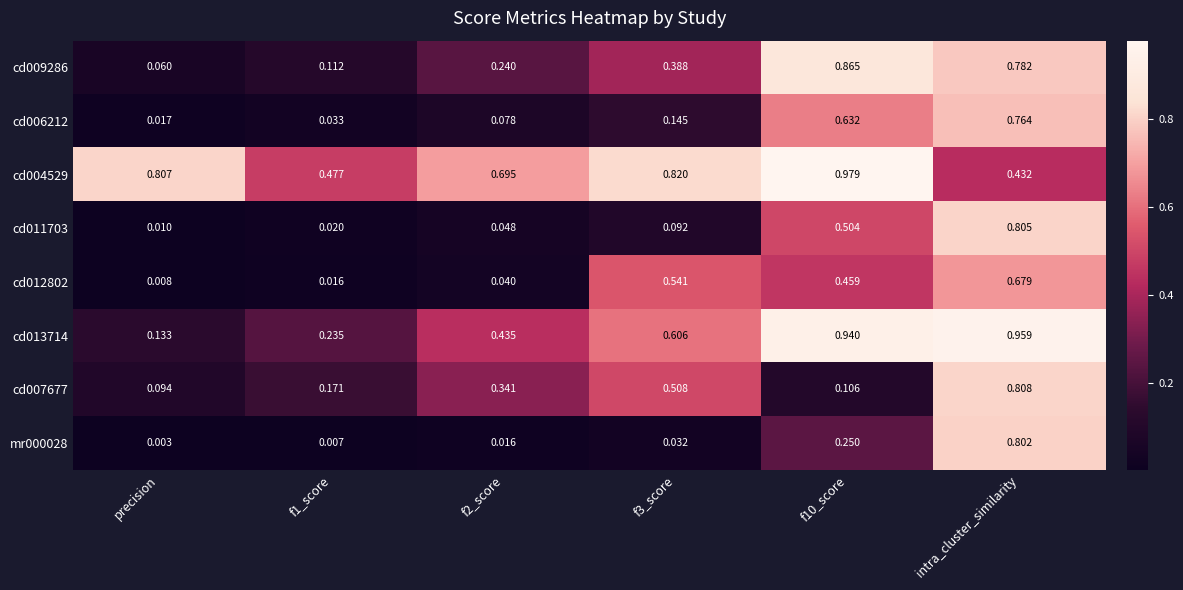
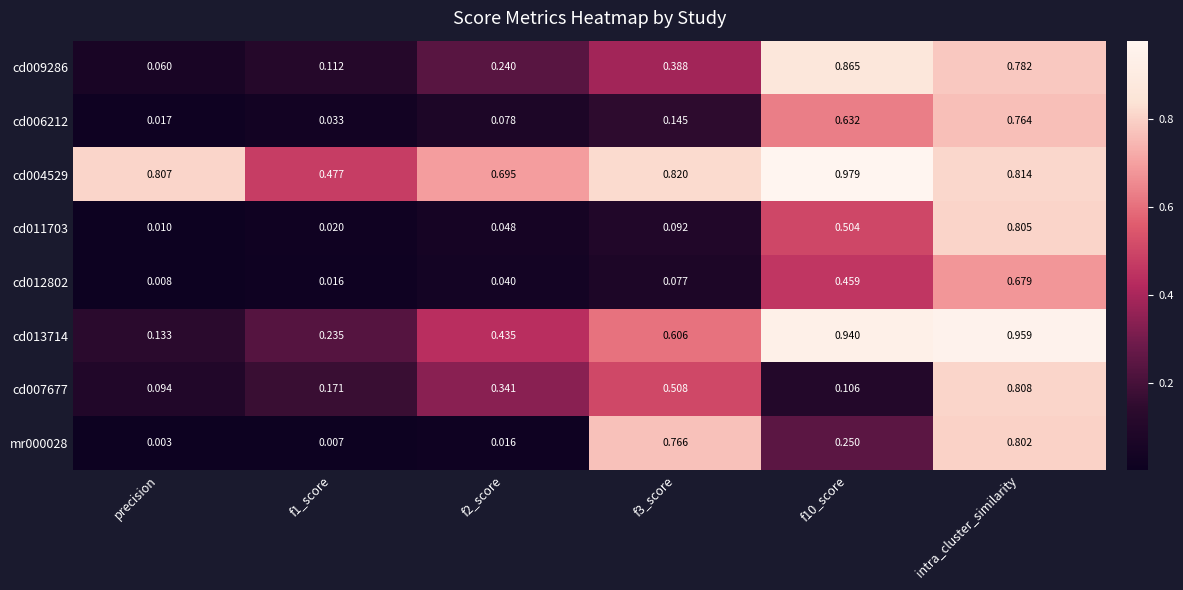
cd004529, intra_cluster_similarity: 0.432 -> 0.814
cd012802, f3_score: 0.541 -> 0.077
mr000028, f3_score: 0.032 -> 0.766
